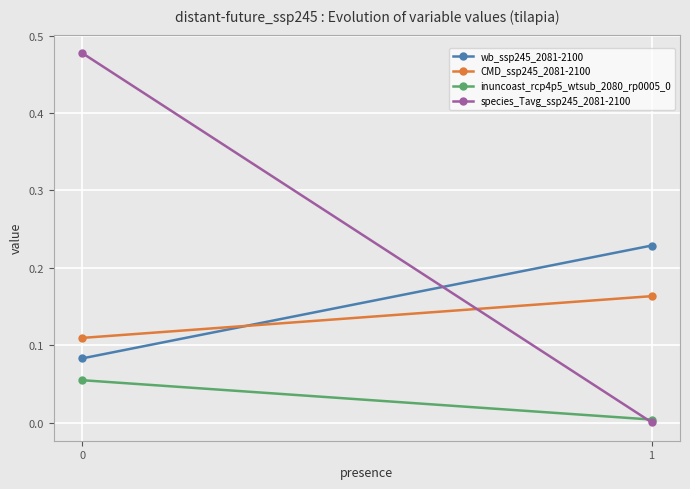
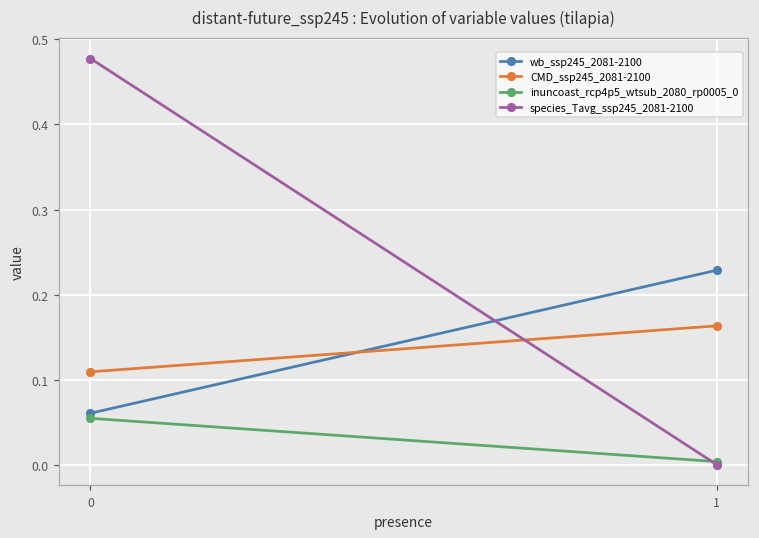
wb_ssp245_2081-2100, 0: 0.08 -> 0.06
